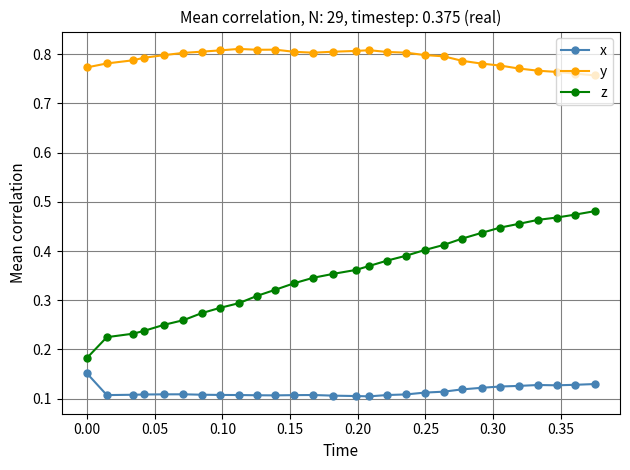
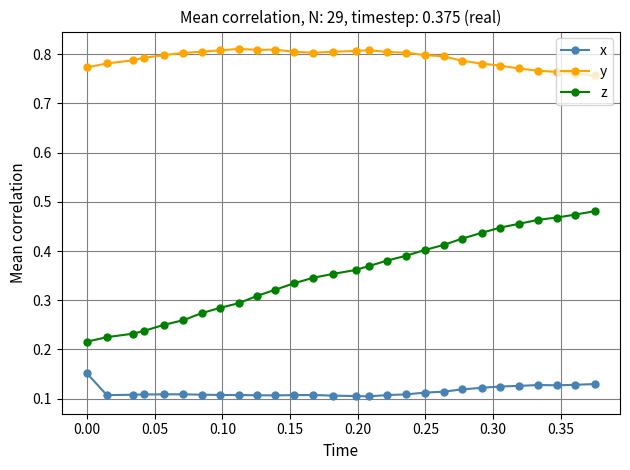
z, 0.00: 0.18 -> 0.22
